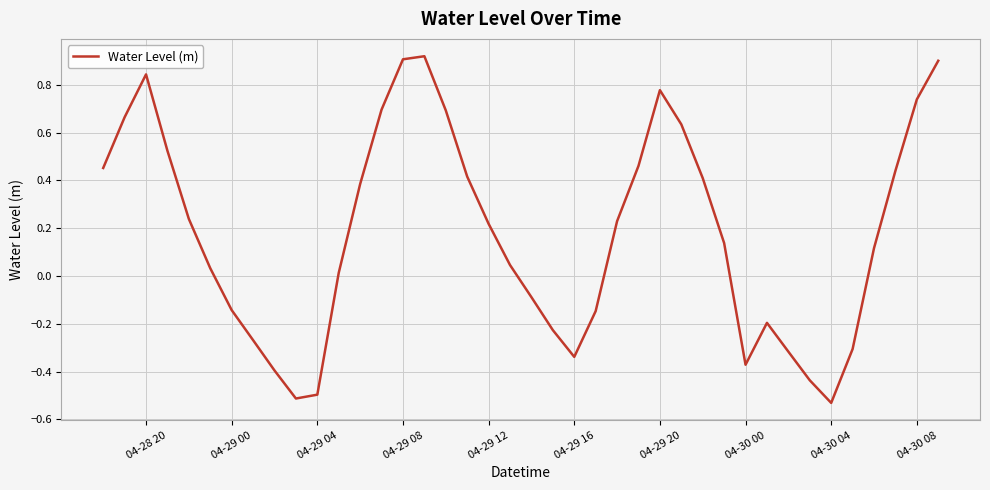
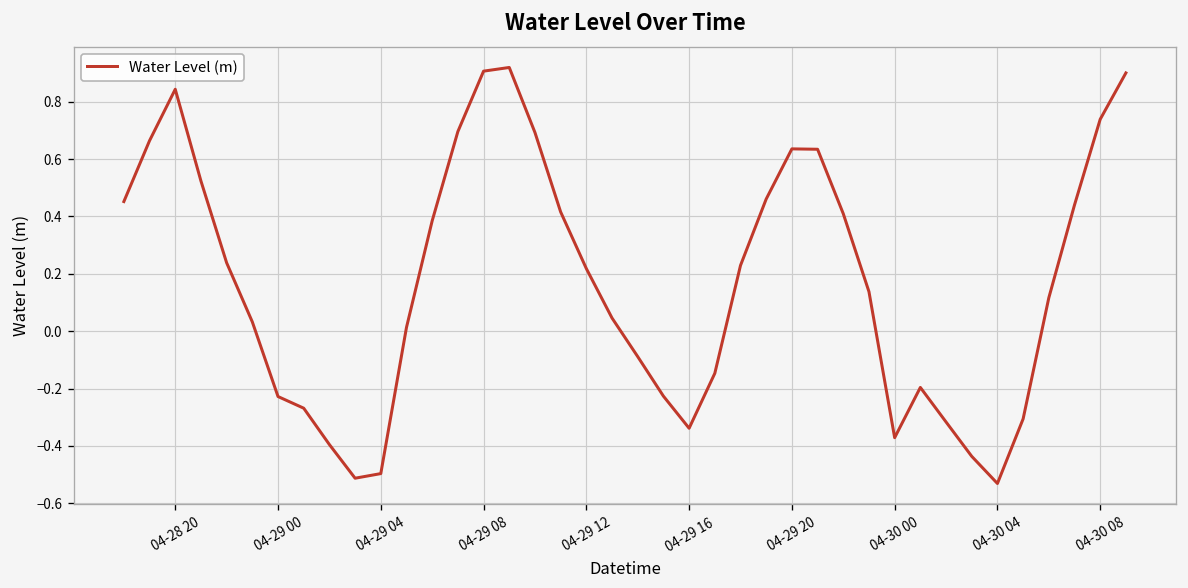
04-29 00: -0.14 -> -0.23
04-29 20: 0.78 -> 0.64
